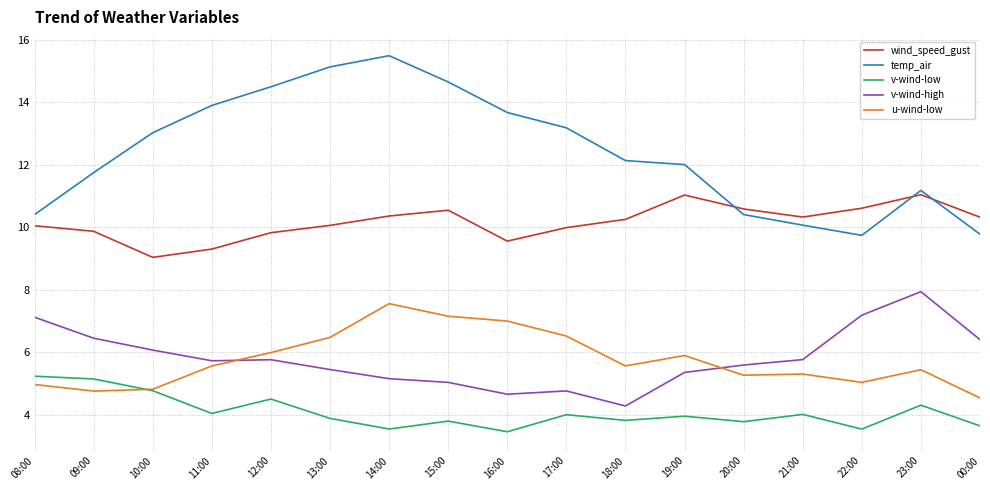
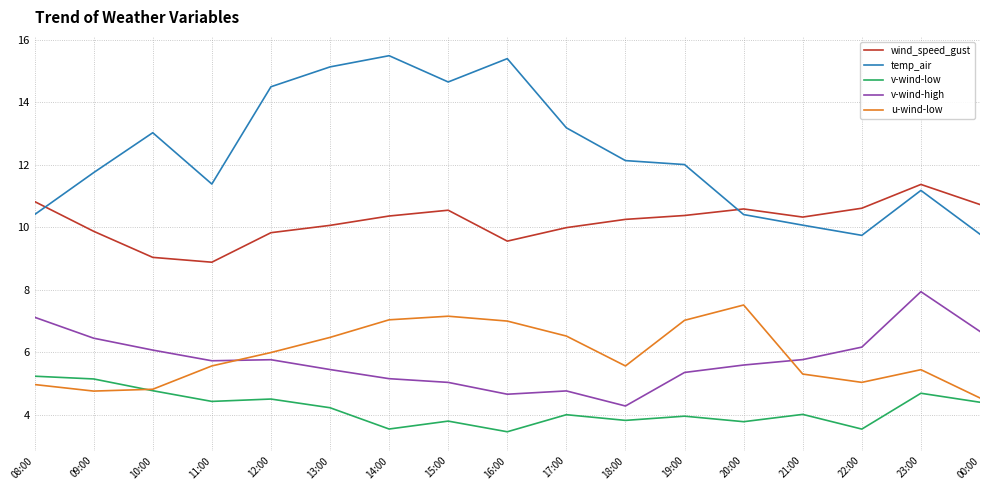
wind_speed_gust, 08:00: 10.0 -> 10.8
wind_speed_gust, 11:00: 9.3 -> 8.9
temp_air, 11:00: 13.9 -> 11.4
v-wind-low, 11:00: 4.0 -> 4.4
v-wind-low, 13:00: 3.9 -> 4.2
u-wind-low, 14:00: 7.6 -> 7.0
temp_air, 16:00: 13.7 -> 15.4
wind_speed_gust, 19:00: 11.0 -> 10.4
u-wind-low, 19:00: 5.9 -> 7.0
u-wind-low, 20:00: 5.3 -> 7.5
v-wind-high, 22:00: 7.2 -> 6.2
wind_speed_gust, 23:00: 11.0 -> 11.4
v-wind-low, 23:00: 4.3 -> 4.7
wind_speed_gust, 00:00: 10.3 -> 10.7
v-wind-low, 00:00: 3.6 -> 4.4
v-wind-high, 00:00: 6.4 -> 6.7
